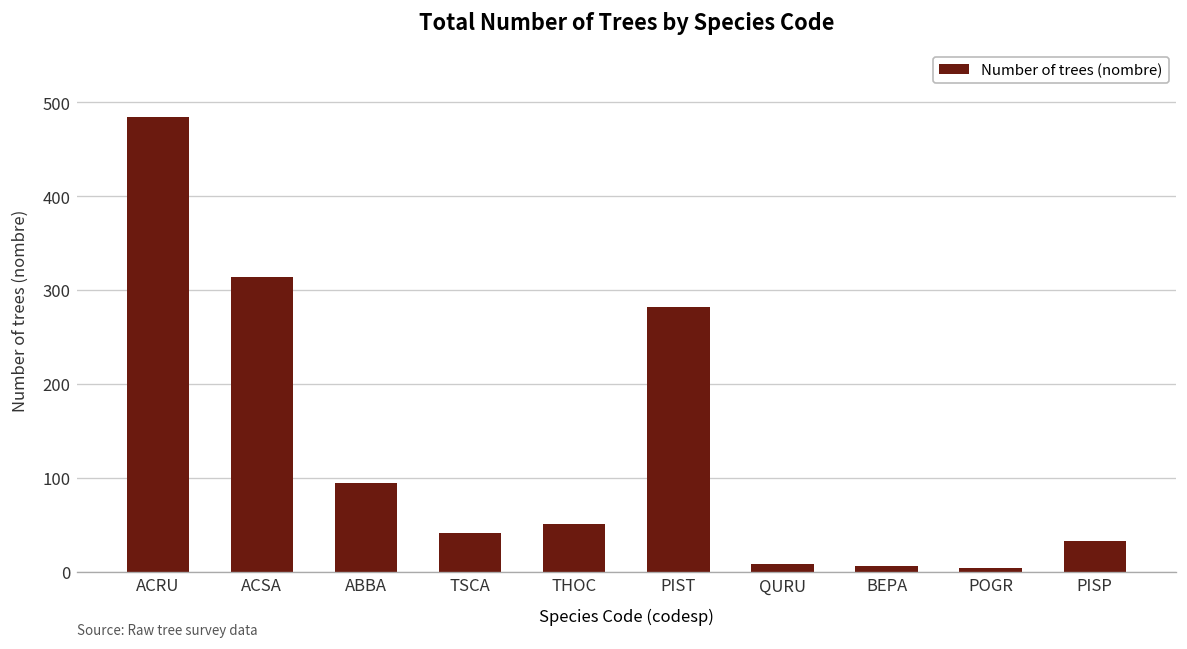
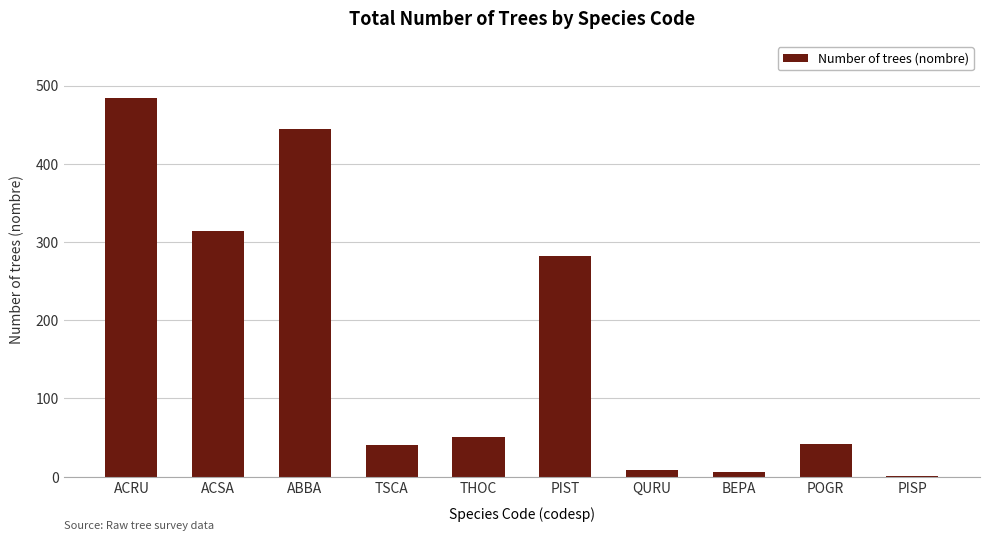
ABBA: 100 -> 440
POGR: 0 -> 40
PISP: 30 -> 0
